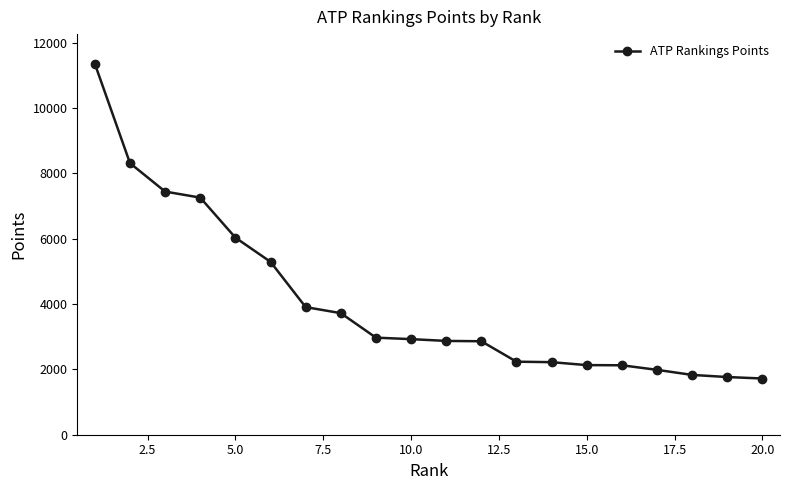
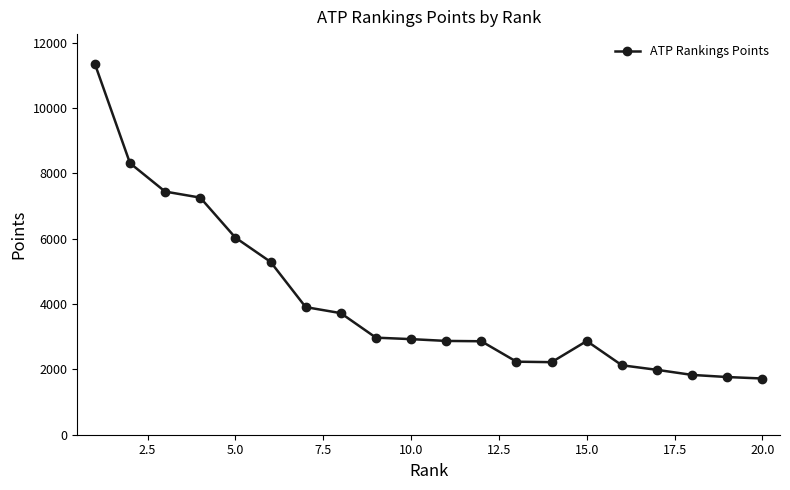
15.0: 2100 -> 2900
